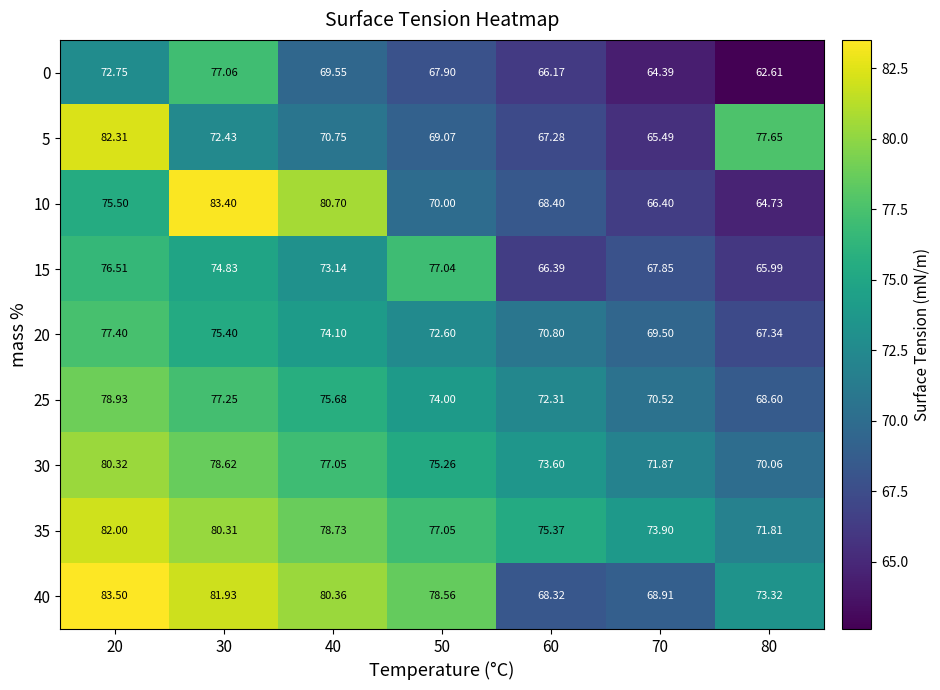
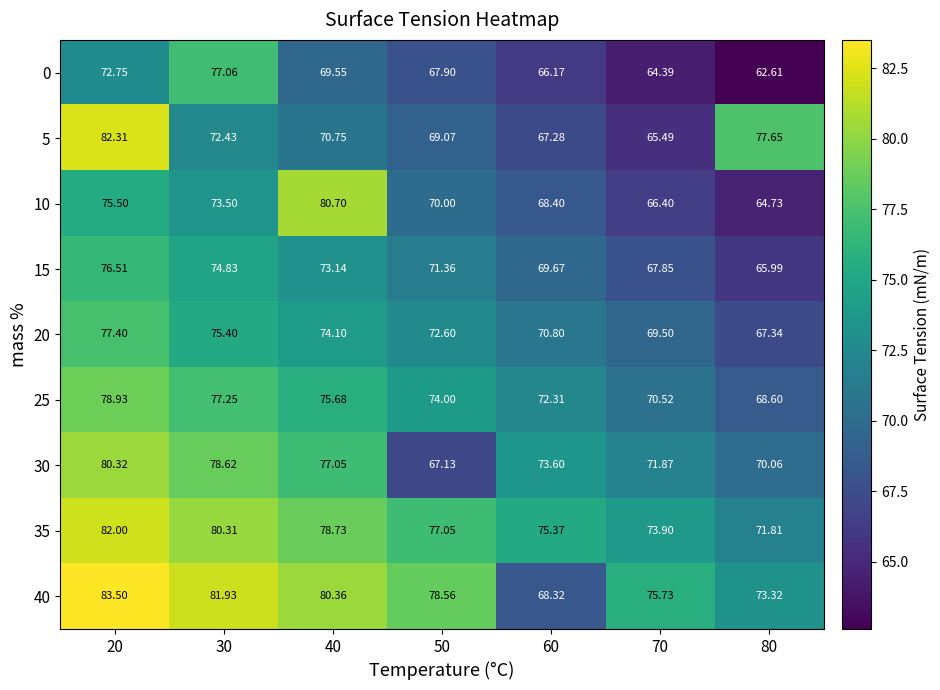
10, 30: 83.40 -> 73.50
15, 50: 77.04 -> 71.36
15, 60: 66.39 -> 69.67
30, 50: 75.26 -> 67.13
40, 70: 68.91 -> 75.73
